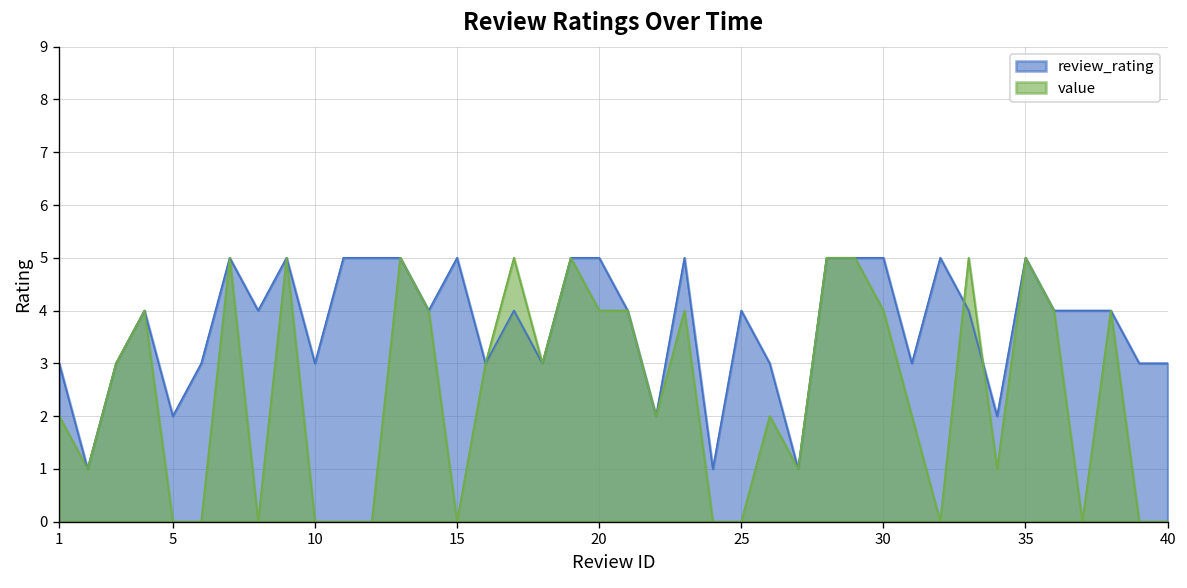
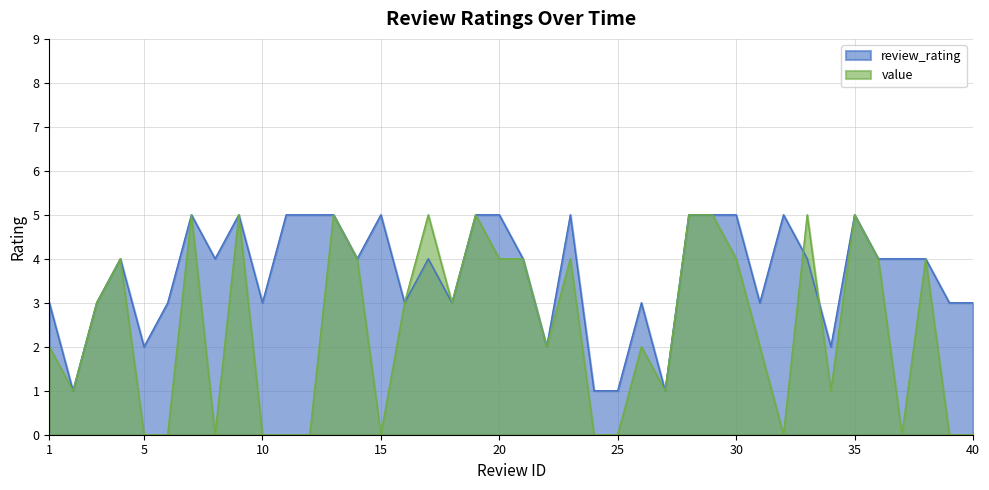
review_rating, 25: 4 -> 1
